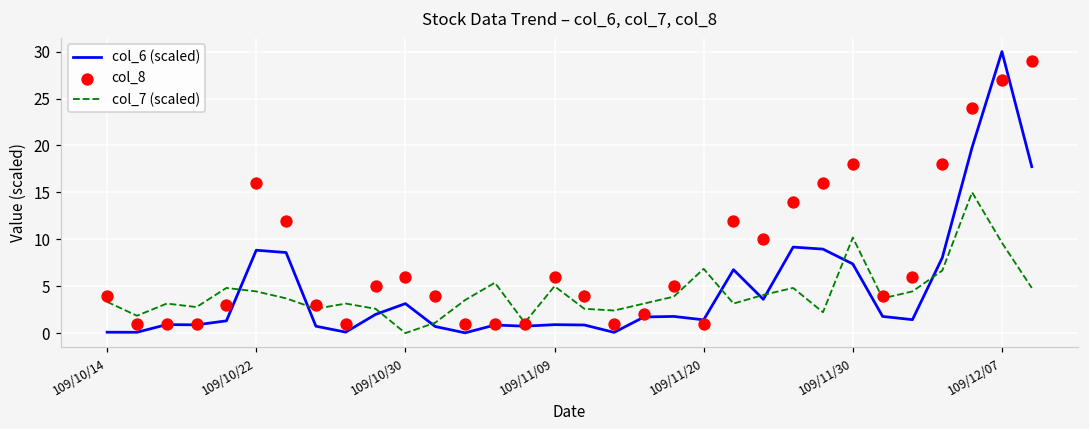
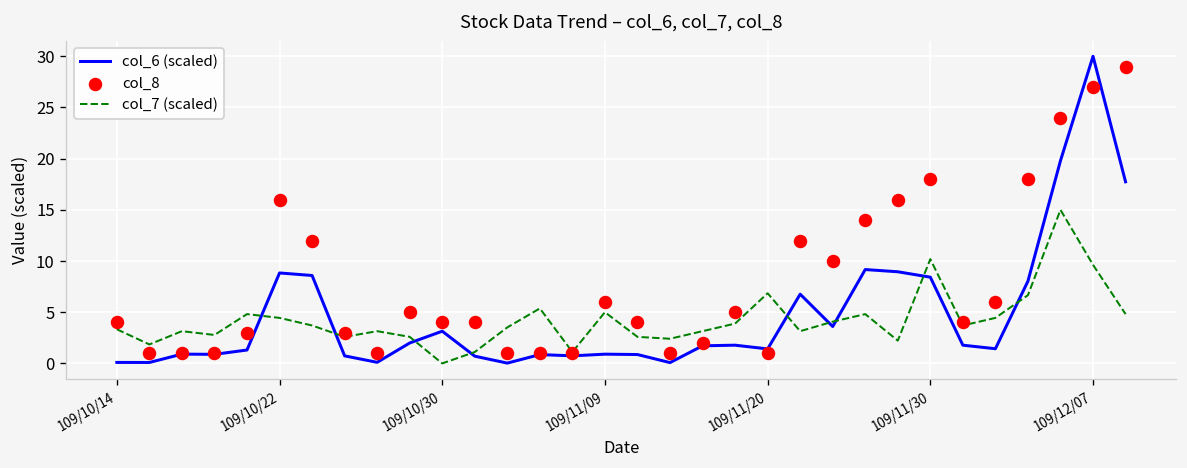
col_8, 109/10/30: 6 -> 4
col_6 (scaled), 109/11/30: 7 -> 8
